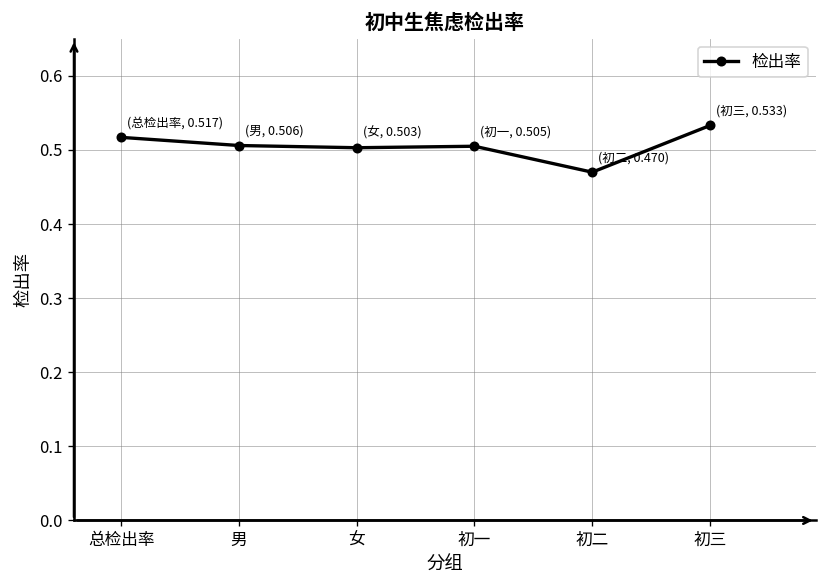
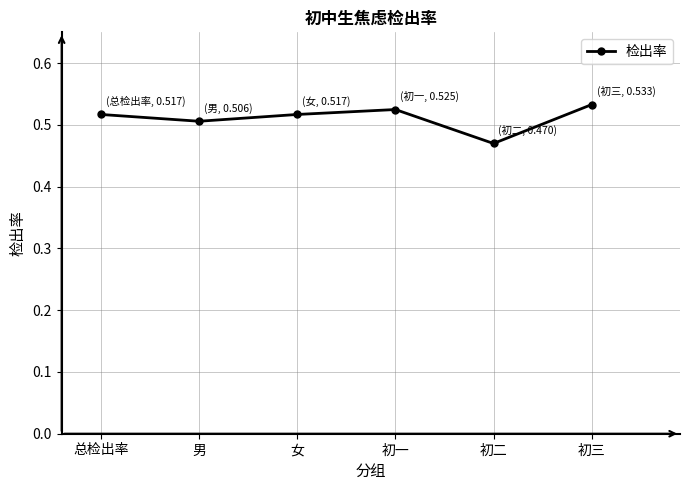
女: 0.503 -> 0.517
初一: 0.505 -> 0.525
